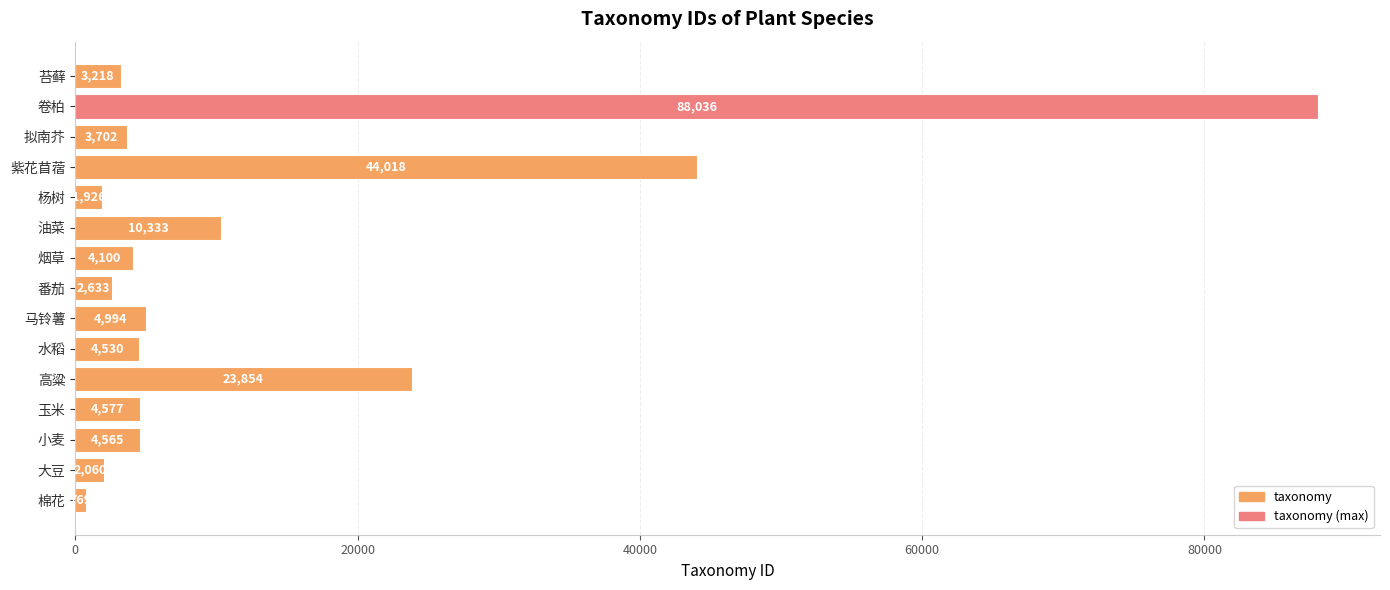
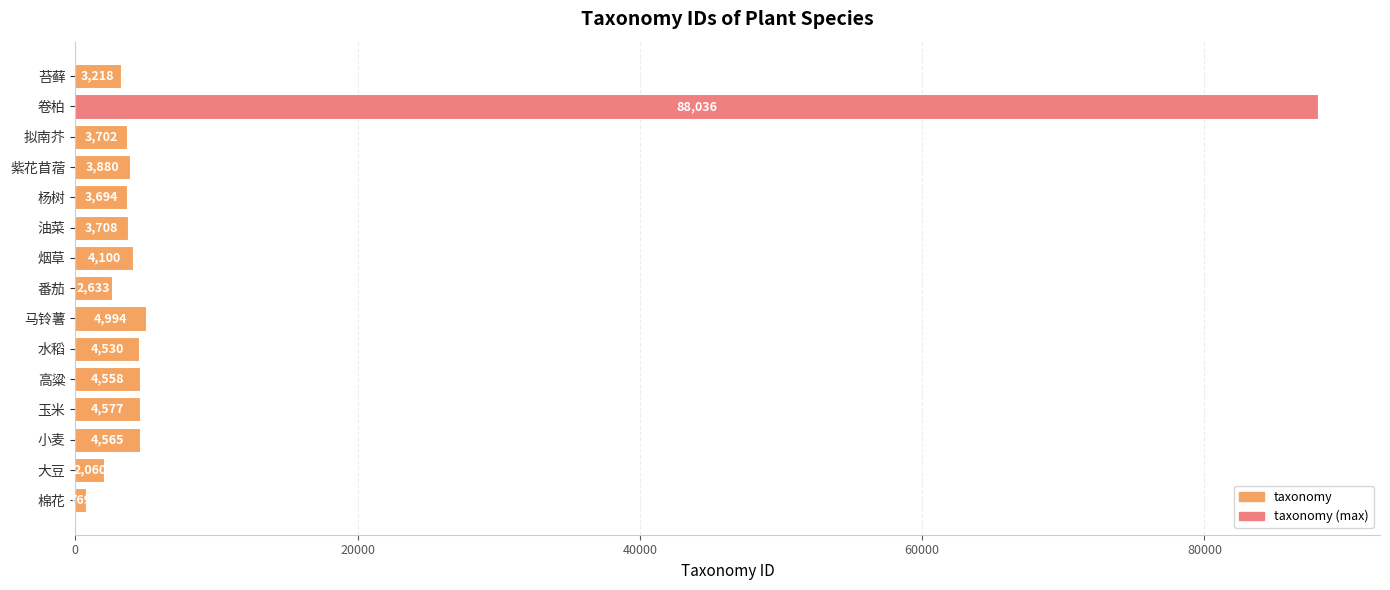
紫花苜蓿: 44,018 -> 3,880
杨树: 1,926 -> 3,694
油菜: 10,333 -> 3,708
高粱: 23,854 -> 4,558
